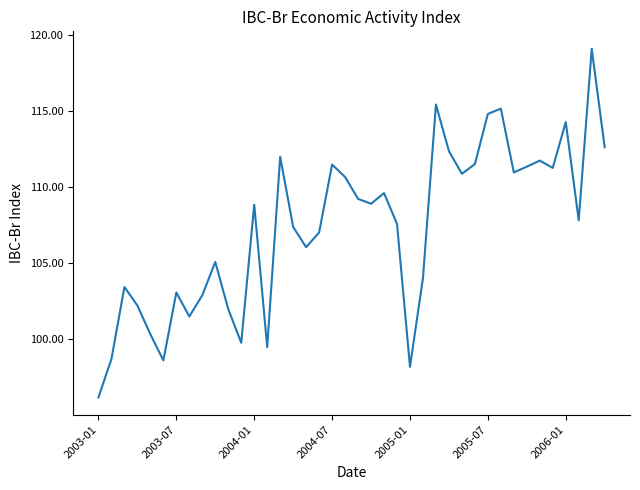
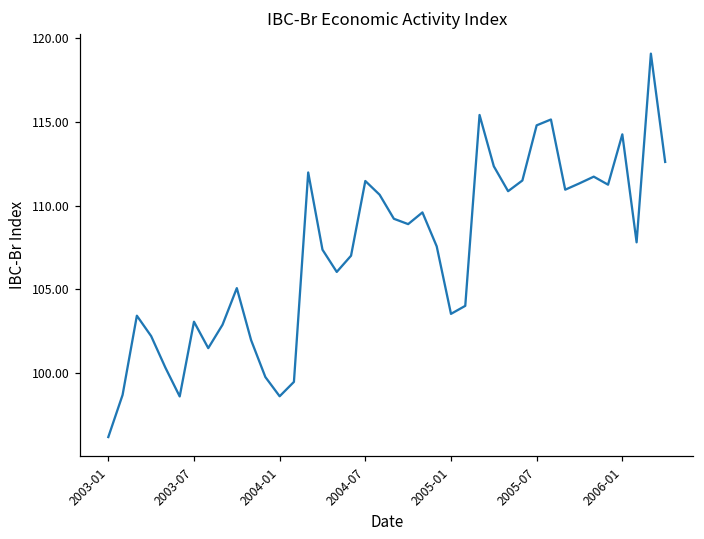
2004-01: 108.8 -> 98.6
2005-01: 98.2 -> 103.5
